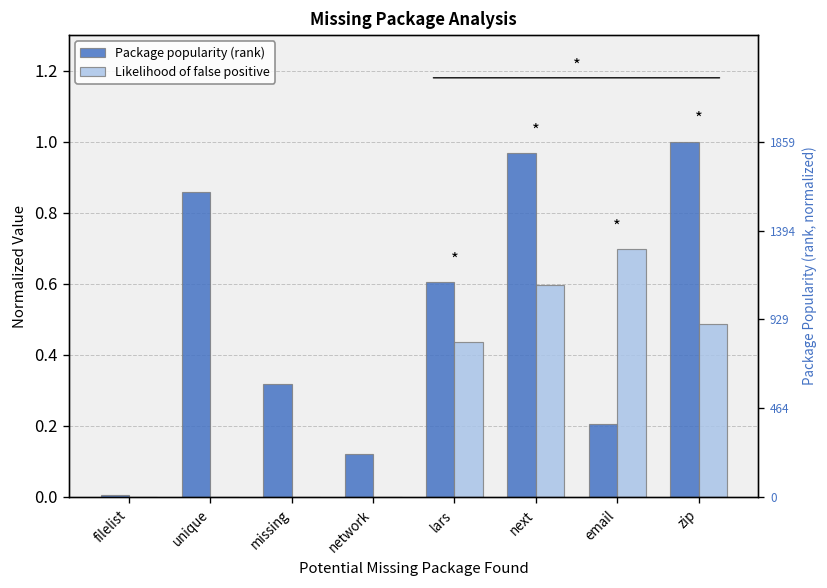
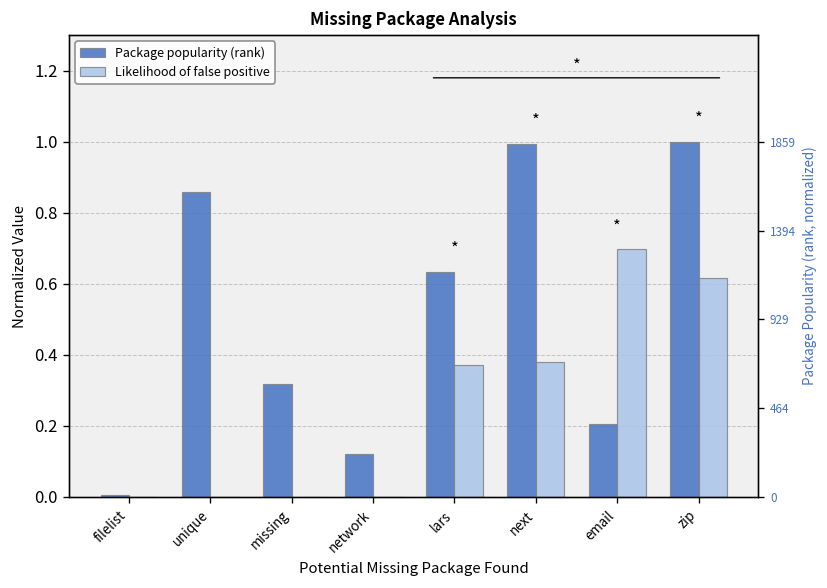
Package popularity (rank), lars: 0.60 -> 0.63
Likelihood of false positive, lars: 0.44 -> 0.37
Package popularity (rank), next: 0.97 -> 0.99
Likelihood of false positive, next: 0.60 -> 0.38
Likelihood of false positive, zip: 0.49 -> 0.62
